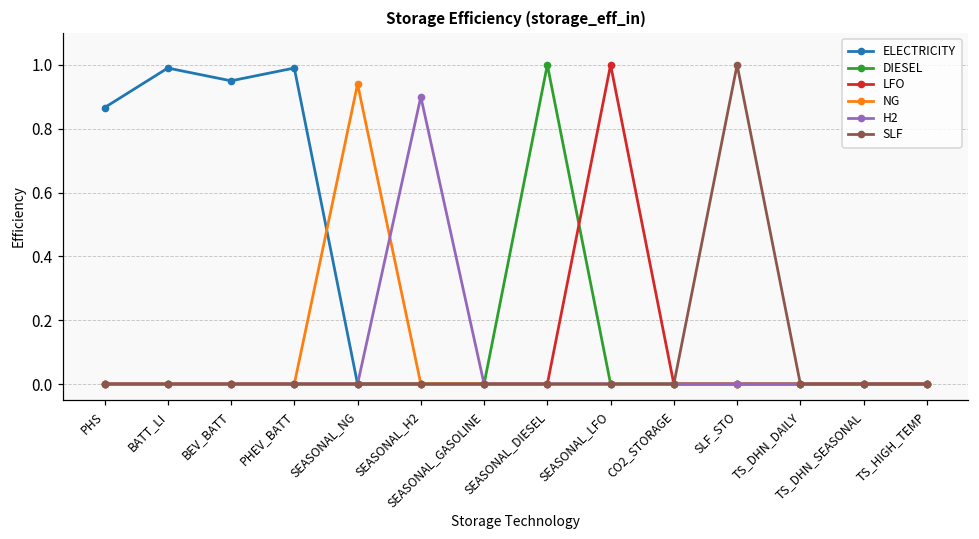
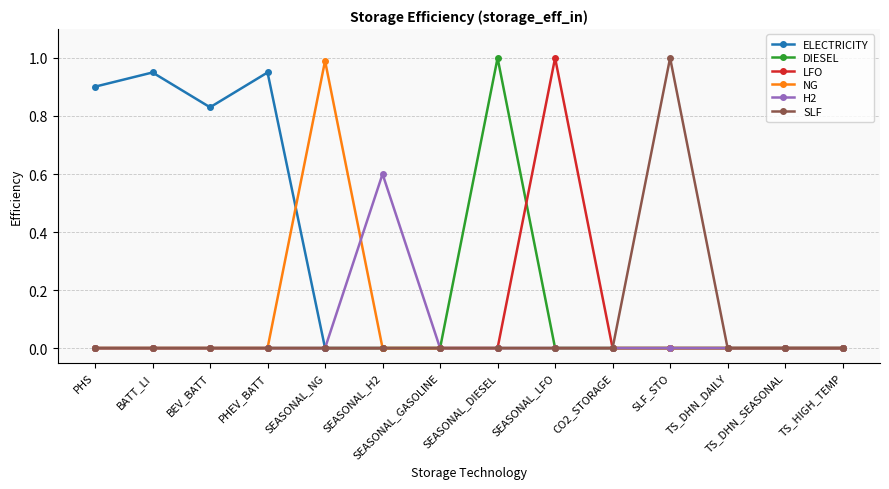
ELECTRICITY, PHS: 0.87 -> 0.90
ELECTRICITY, BATT_LI: 0.99 -> 0.95
ELECTRICITY, BEV_BATT: 0.95 -> 0.83
ELECTRICITY, PHEV_BATT: 0.99 -> 0.95
NG, SEASONAL_NG: 0.94 -> 0.99
H2, SEASONAL_H2: 0.9 -> 0.6
